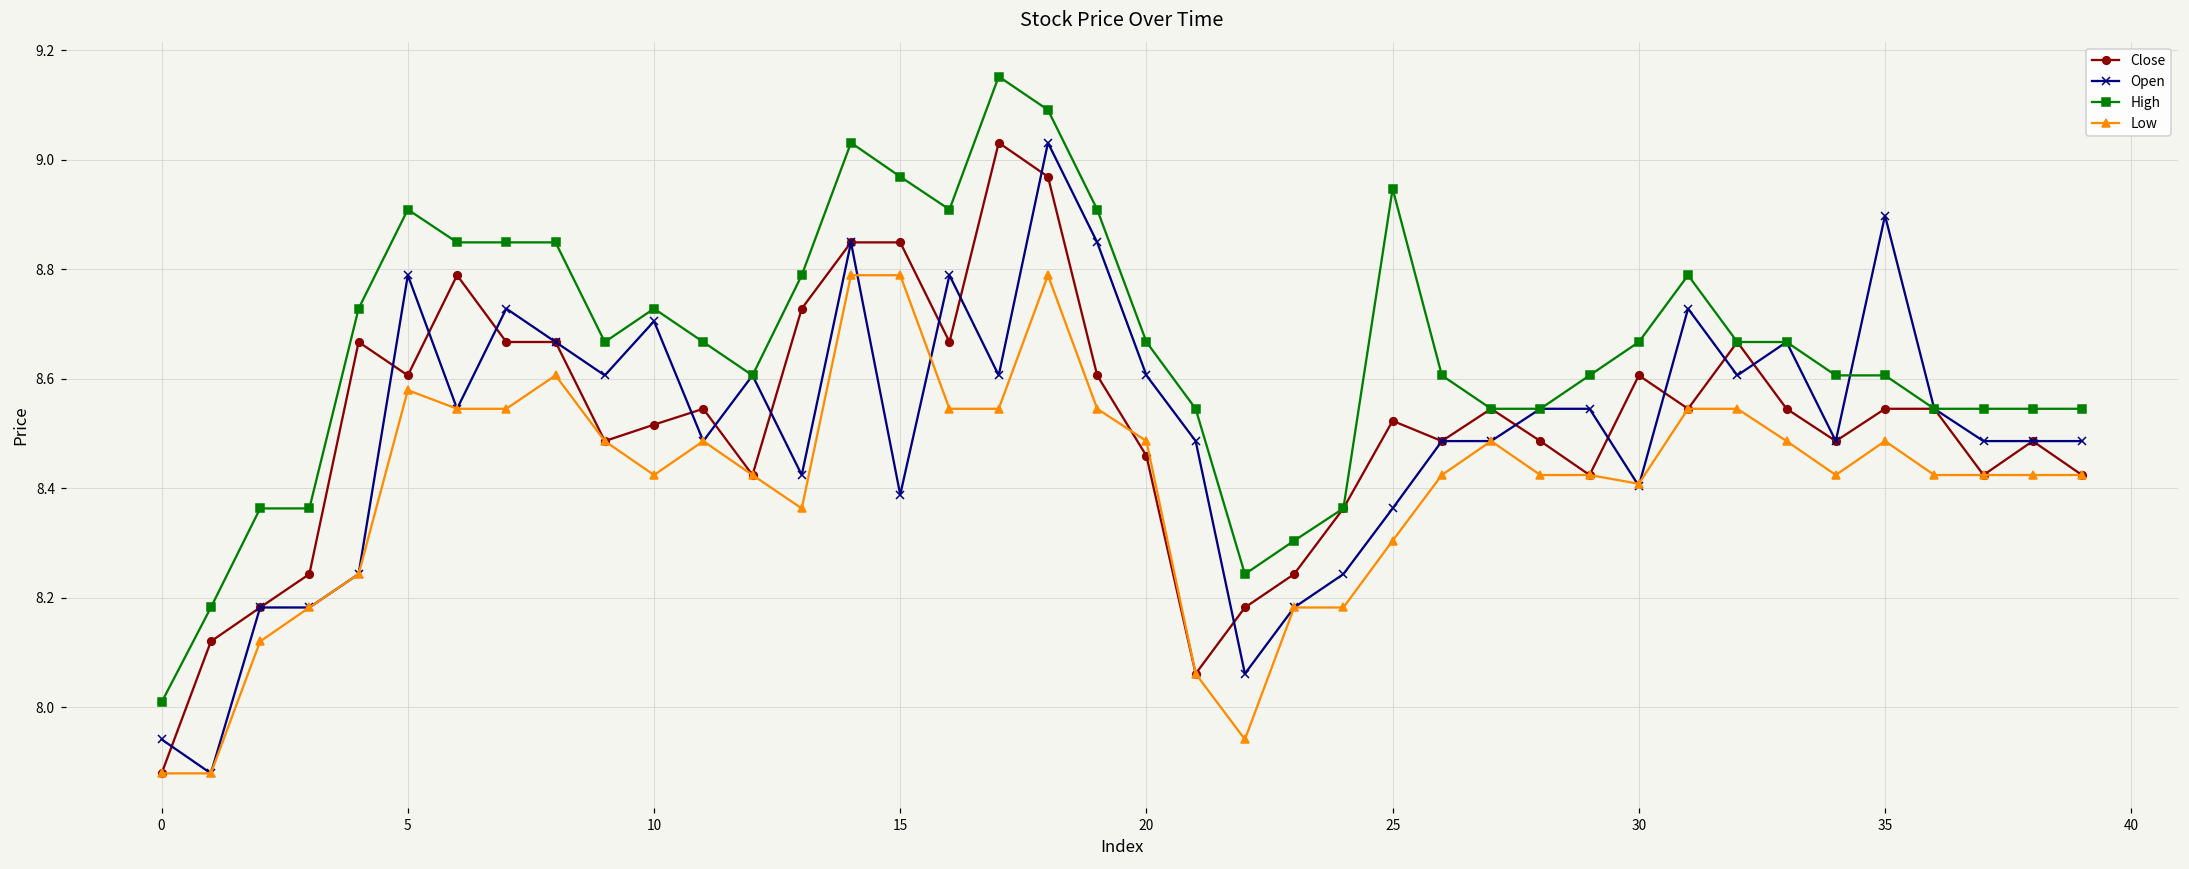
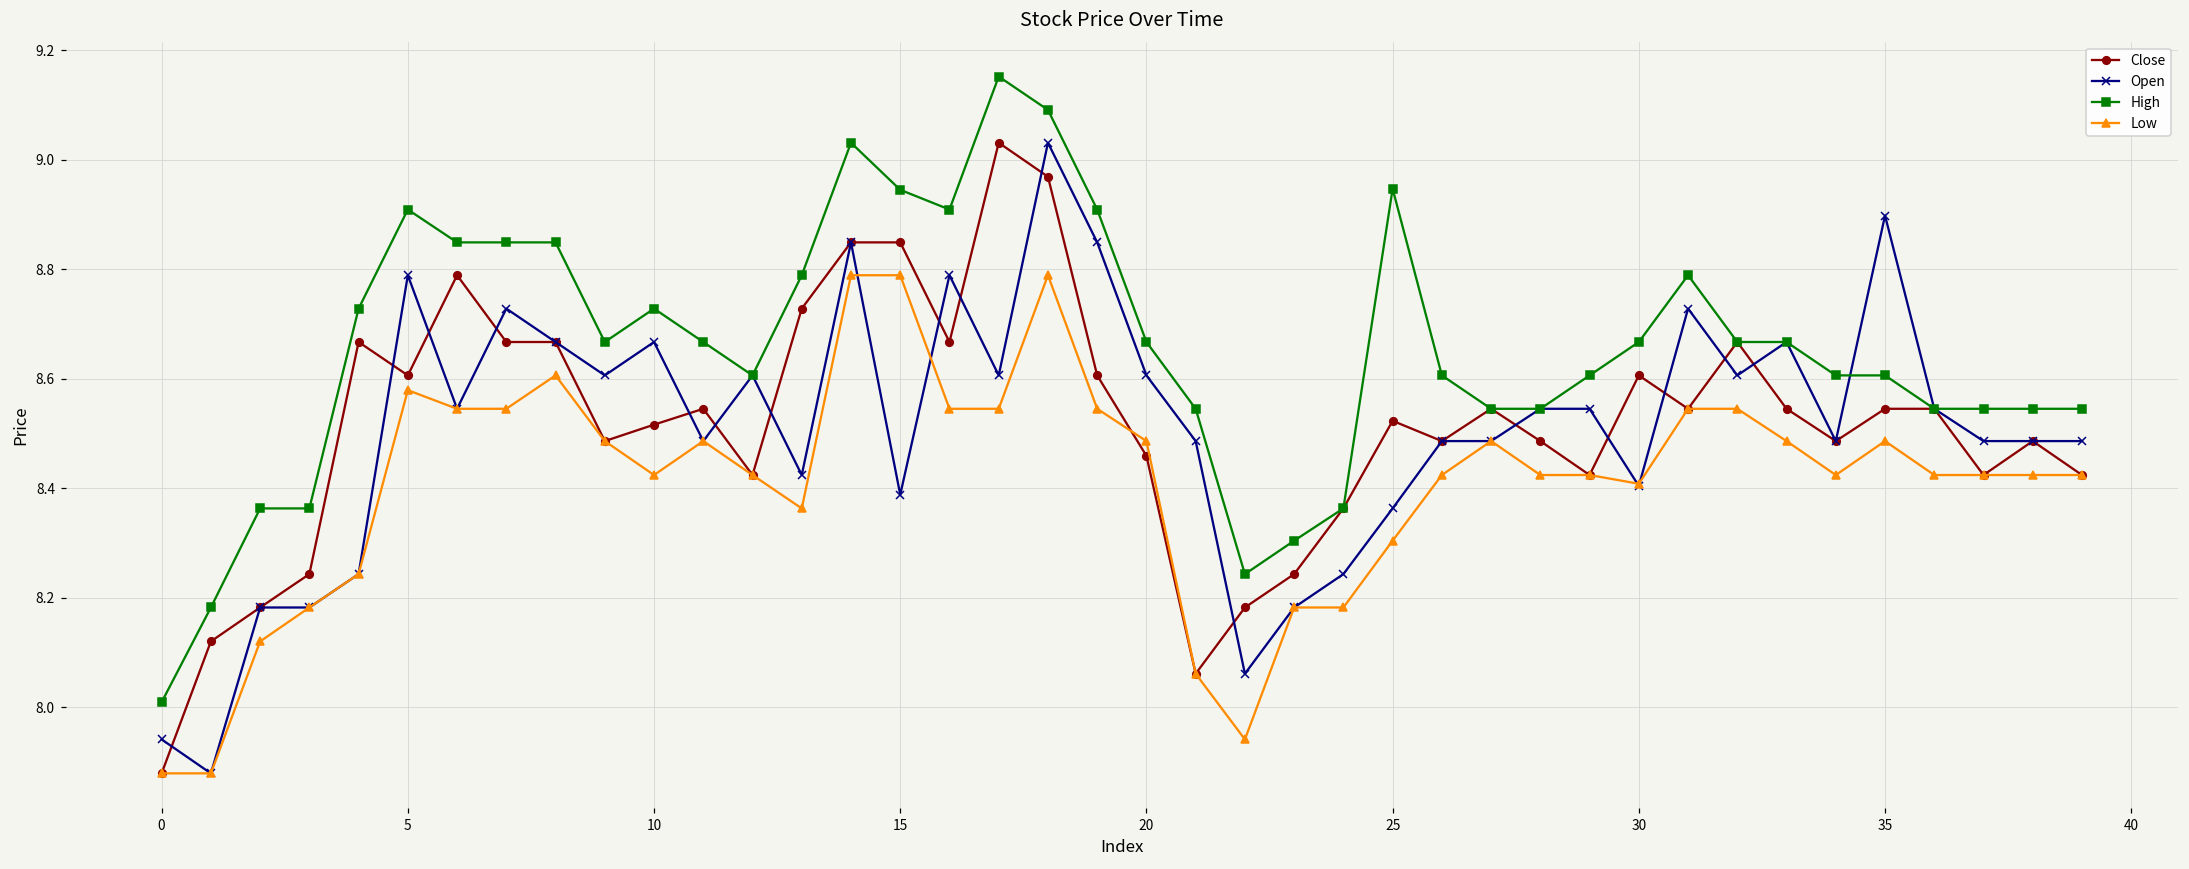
Open, 10: 8.71 -> 8.67
High, 15: 8.97 -> 8.95
